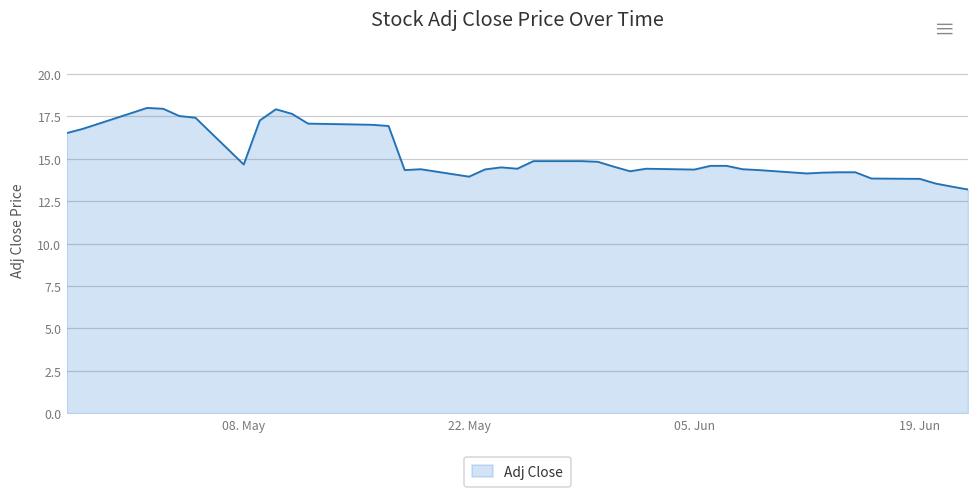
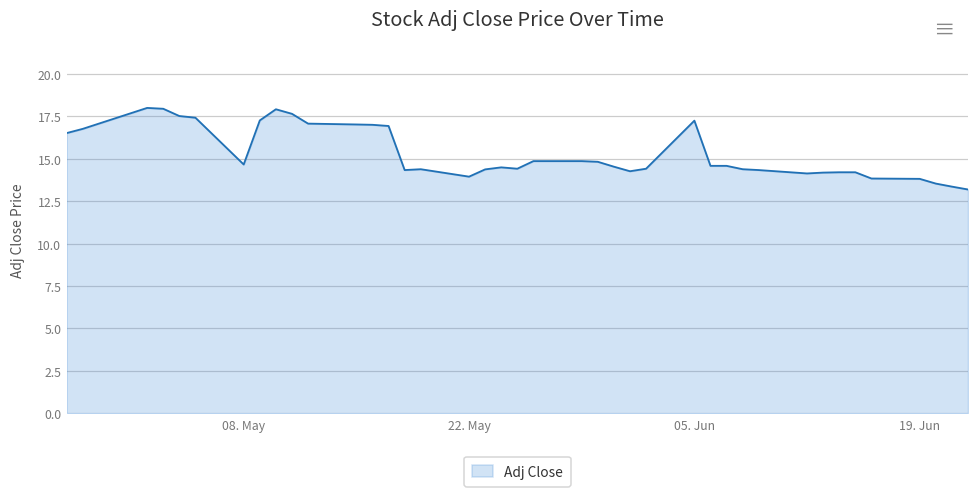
05. Jun: 14.4 -> 17.2
